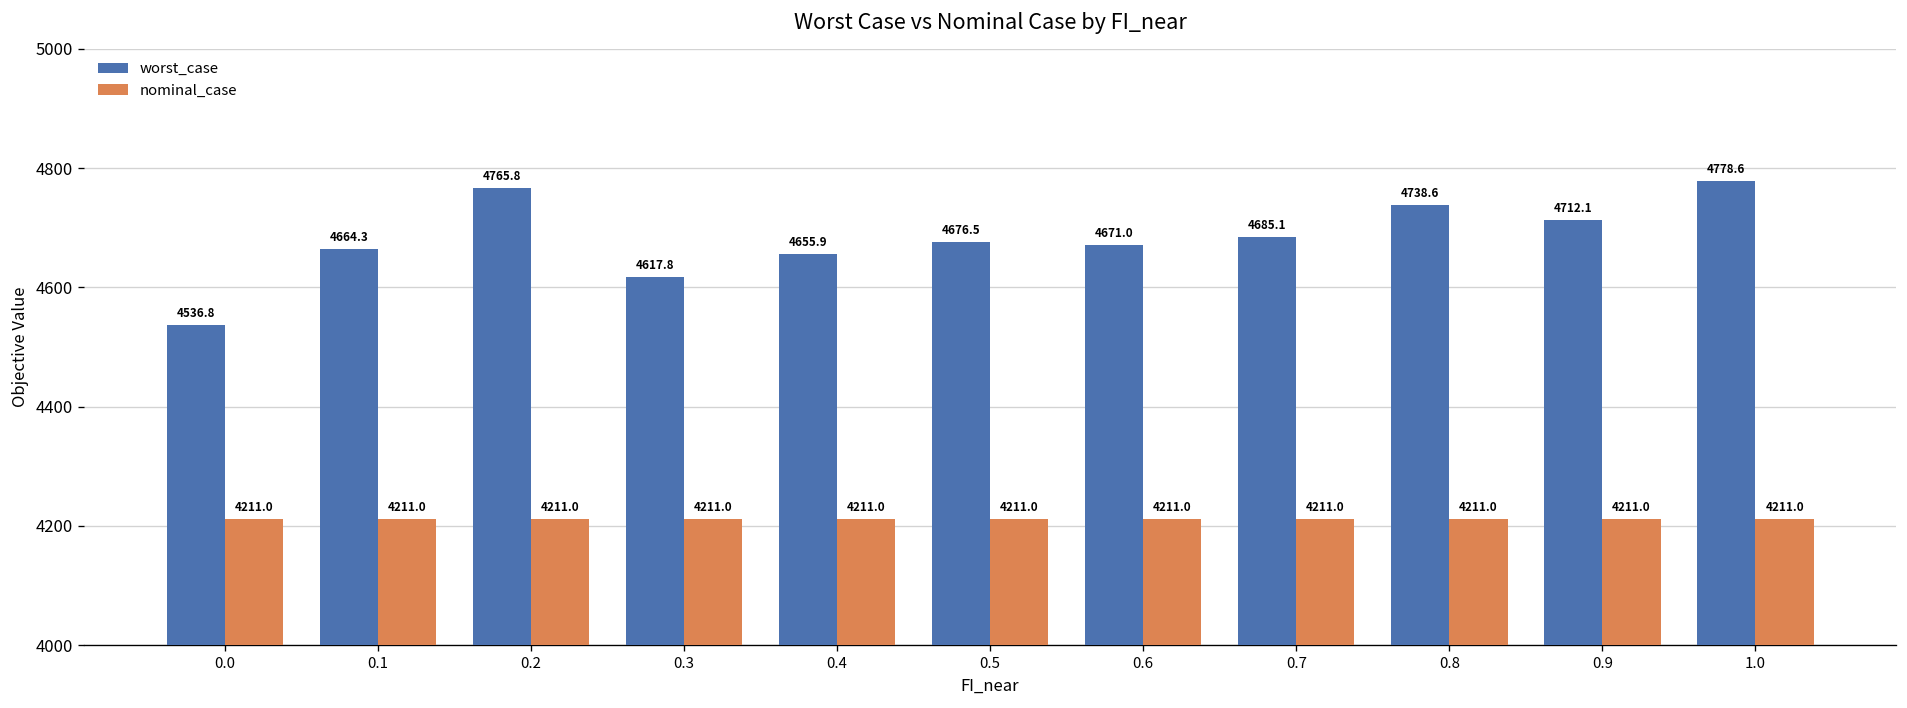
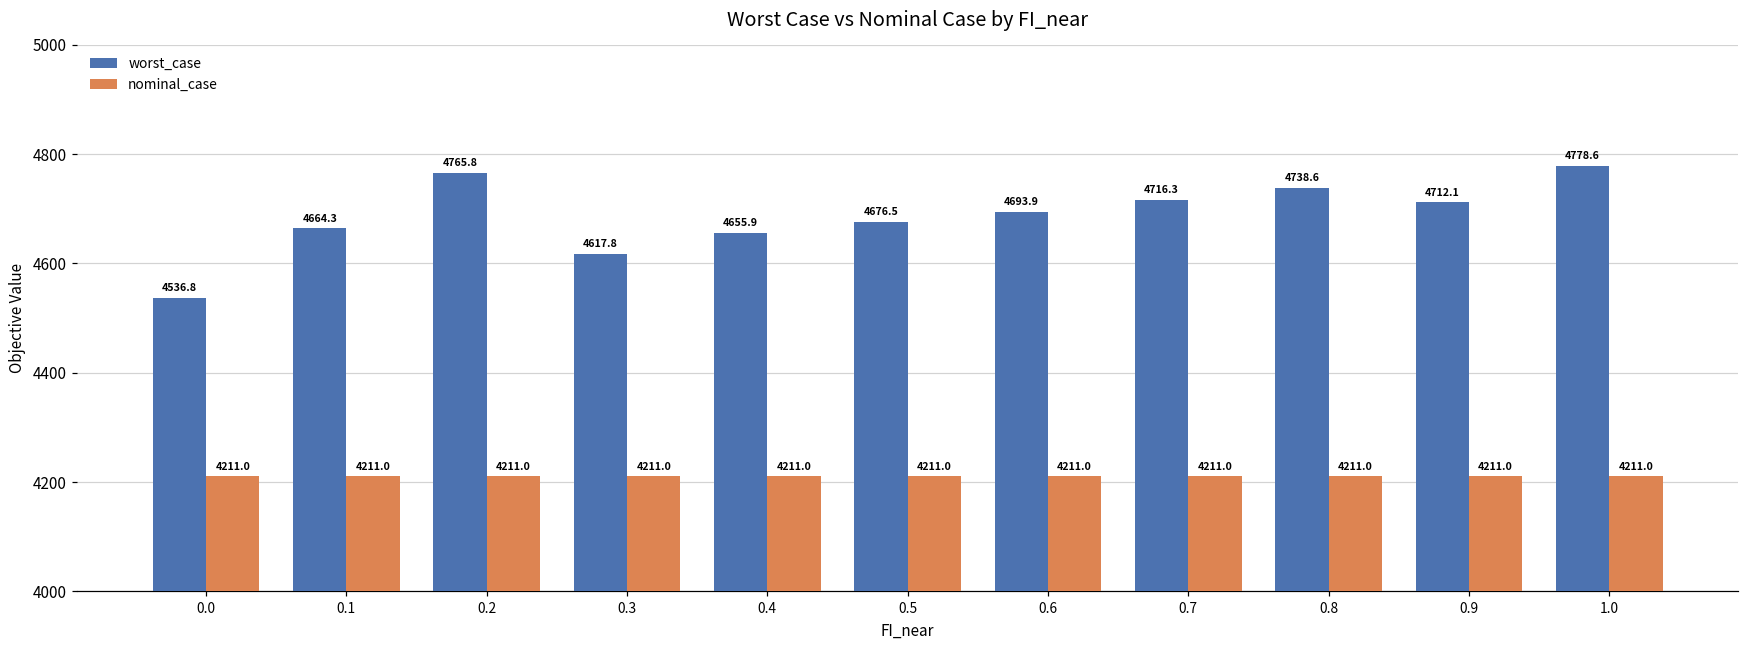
worst_case, 0.6: 4671.0 -> 4693.9
worst_case, 0.7: 4685.1 -> 4716.3
